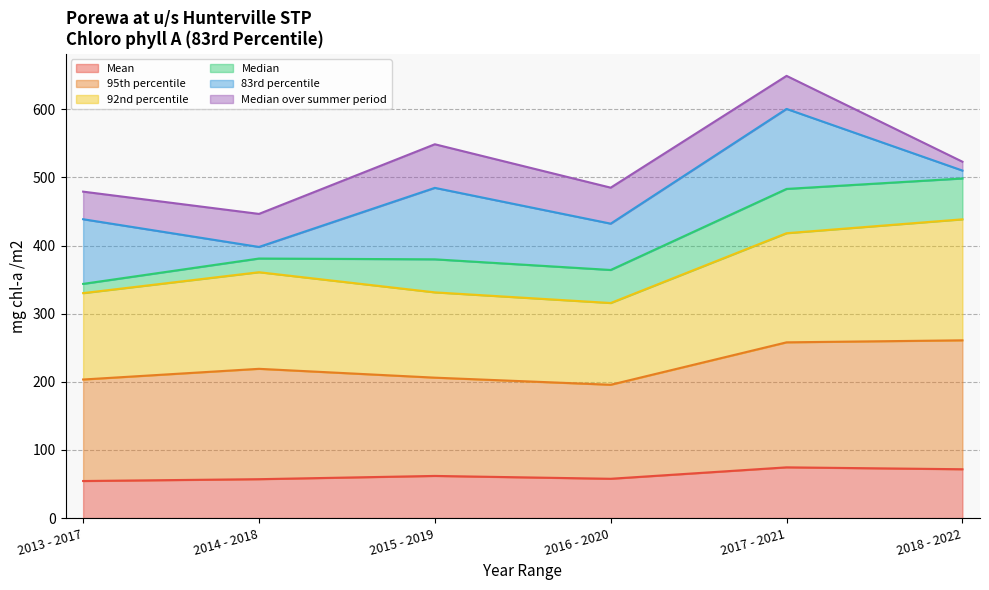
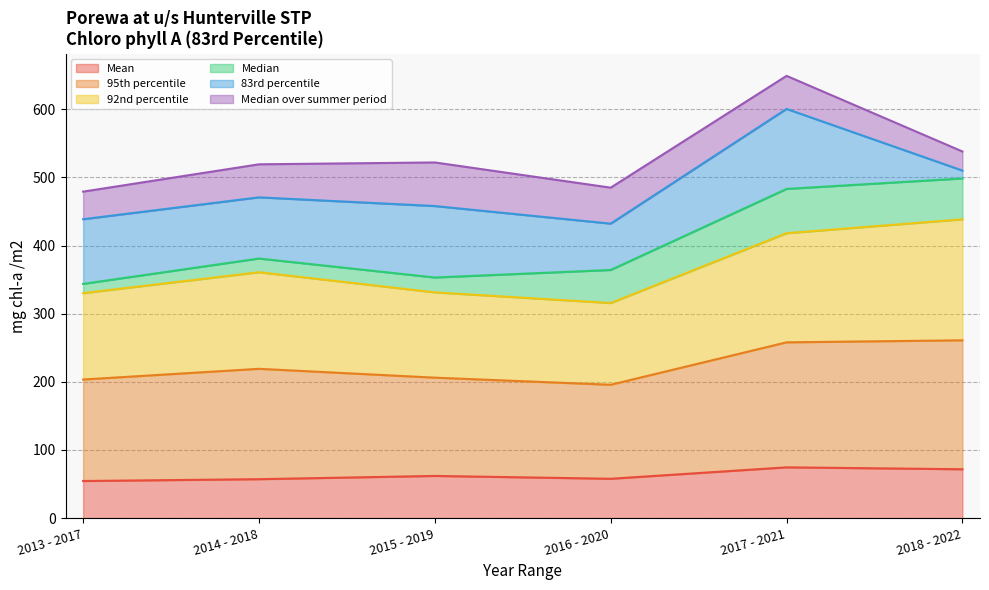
83rd percentile, 2014 - 2018: 20 -> 90
Median, 2015 - 2019: 50 -> 20
Median over summer period, 2018 - 2022: 10 -> 30
